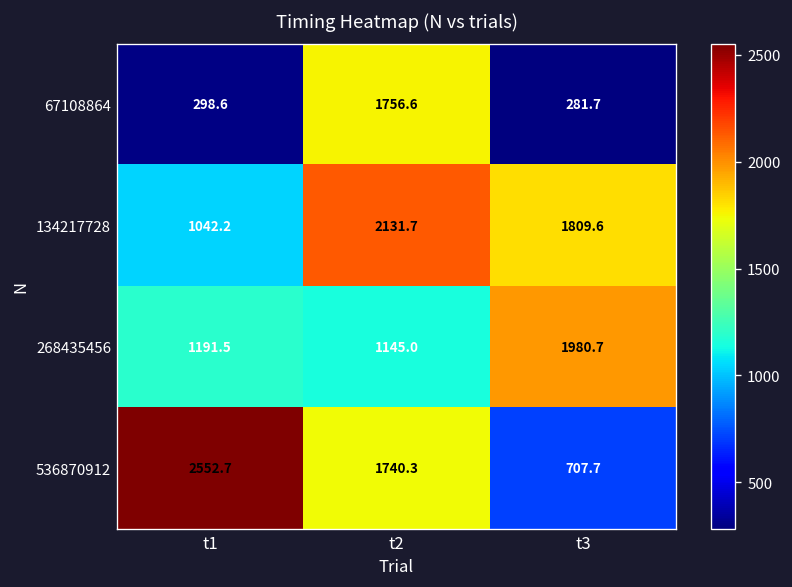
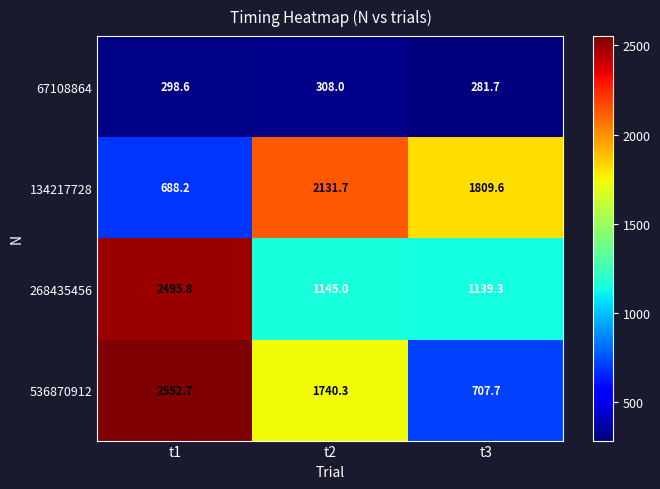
67108864, t2: 1756.6 -> 308.0
134217728, t1: 1042.2 -> 688.2
268435456, t1: 1191.5 -> 2495.8
268435456, t3: 1980.7 -> 1139.3
